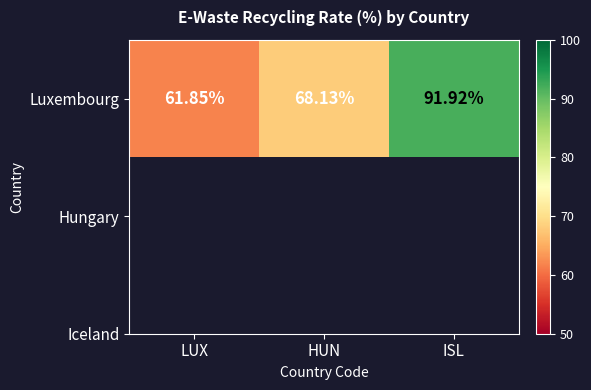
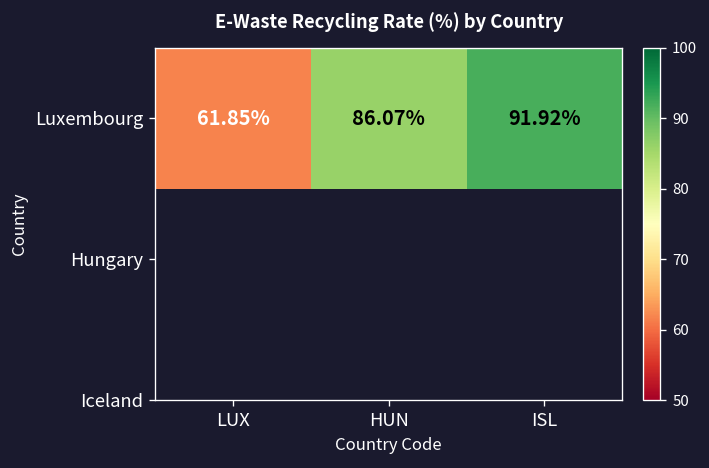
Luxembourg, HUN: 68.13% -> 86.07%
